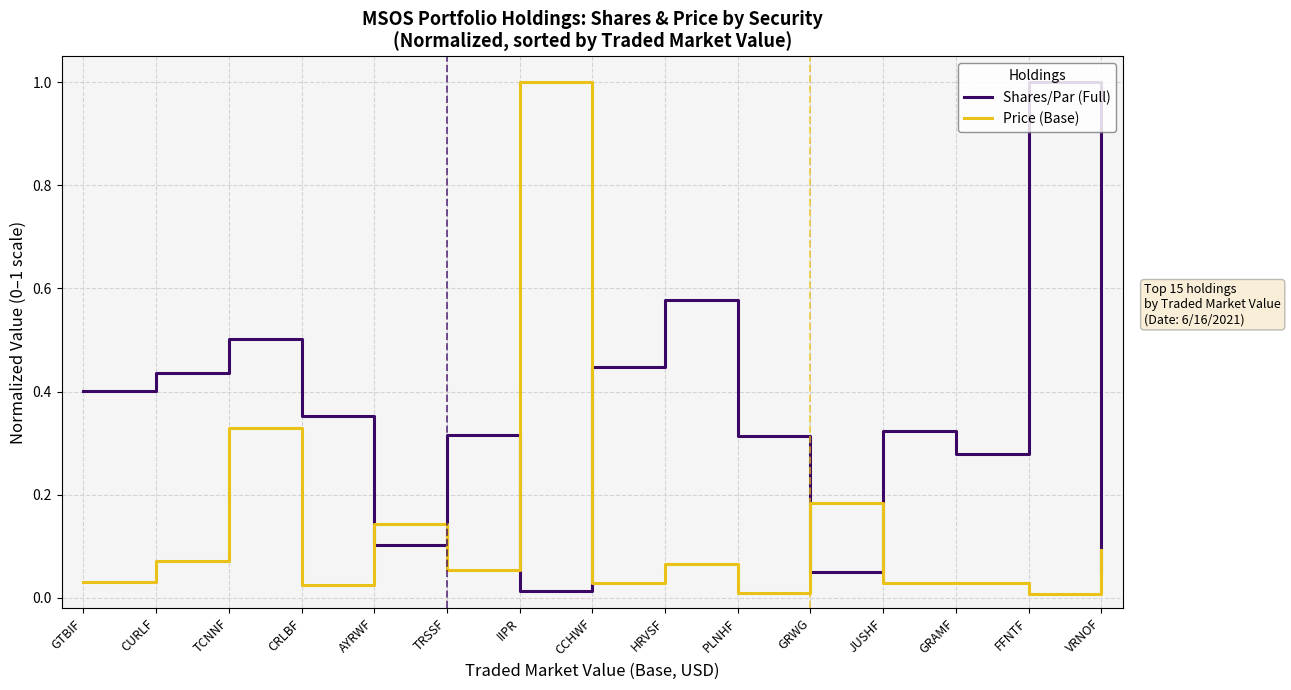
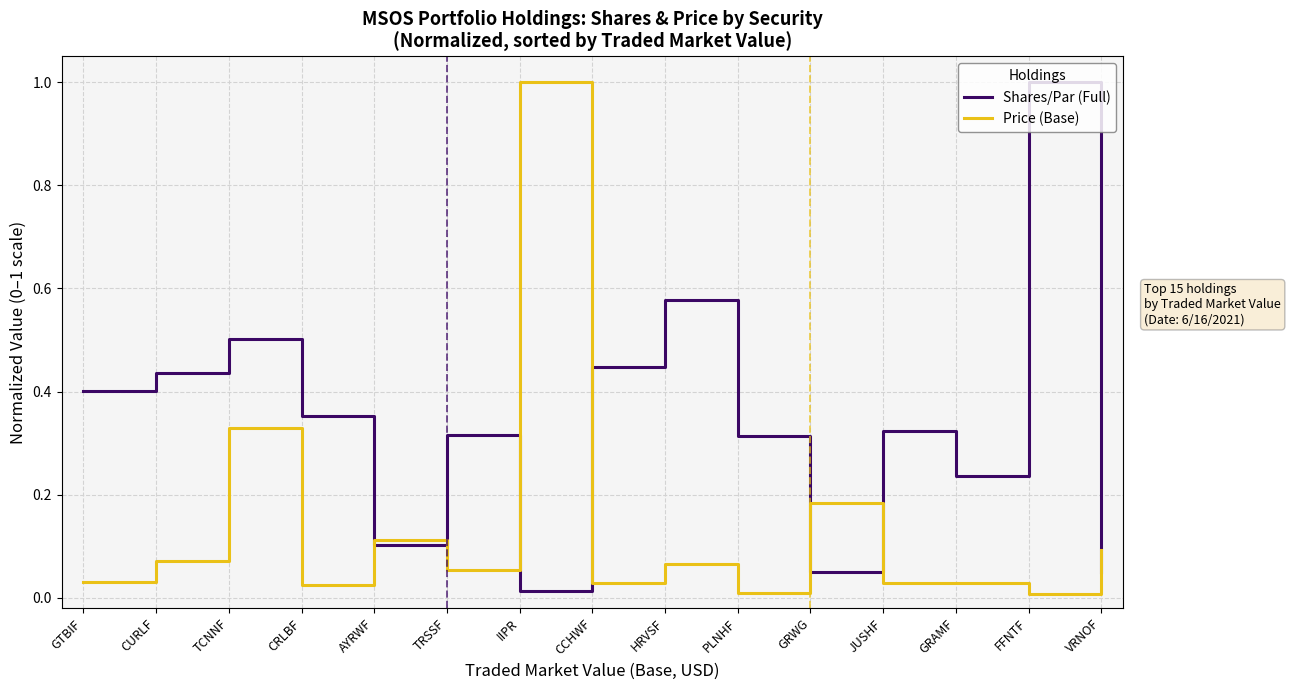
Price (Base), AYRWF: 0.14 -> 0.11
Shares/Par (Full), GRAMF: 0.28 -> 0.24
